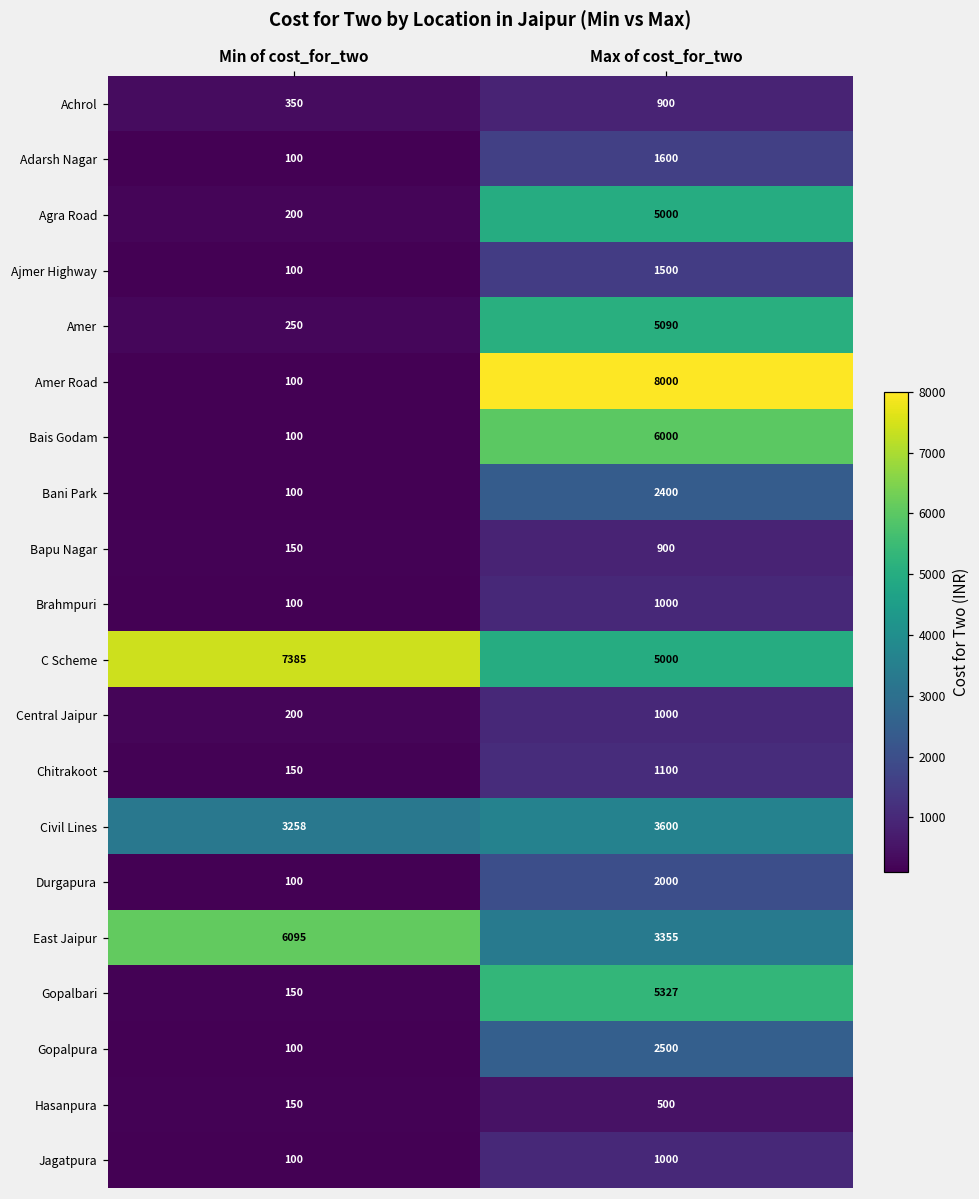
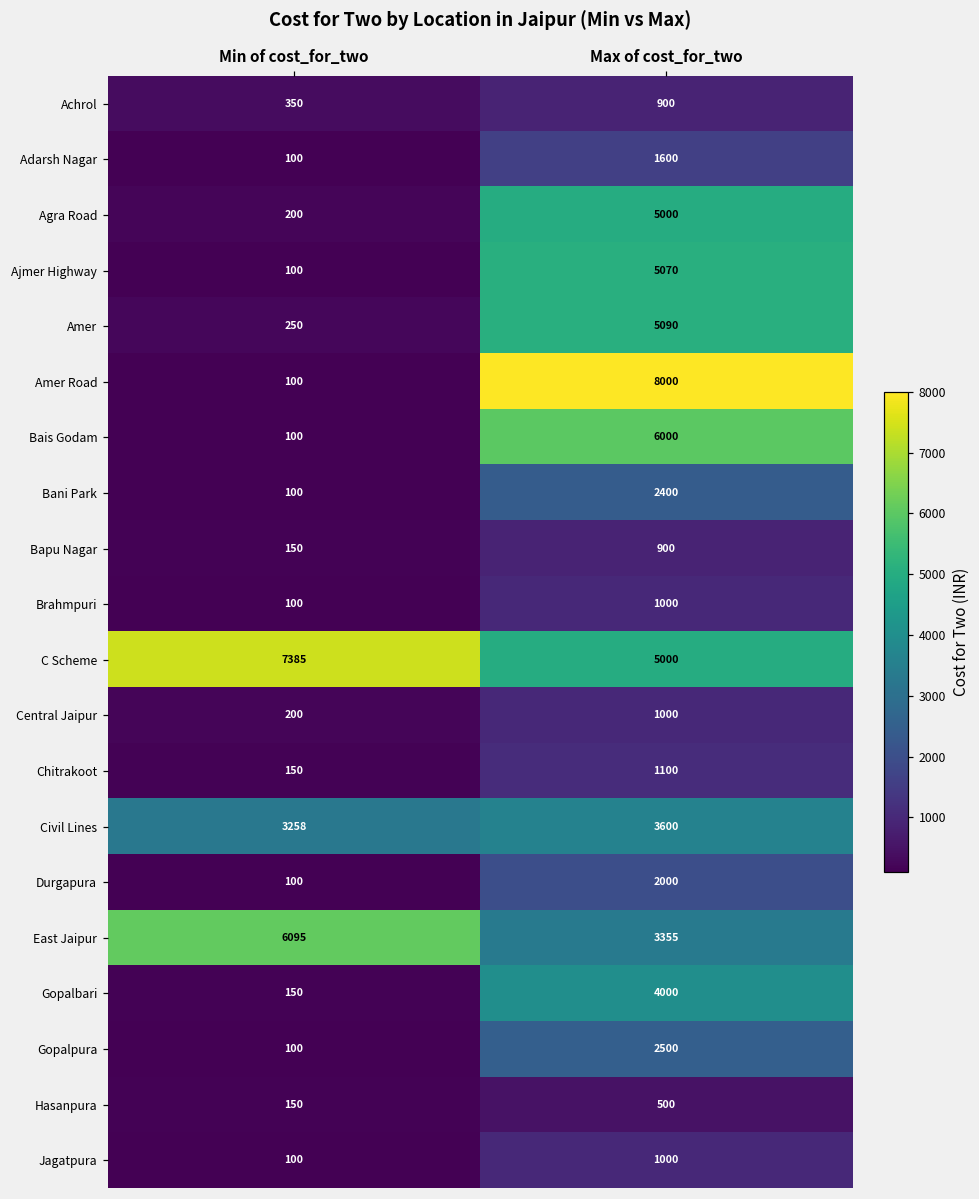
Ajmer Highway, Max of cost_for_two: 1500 -> 5070
Gopalbari, Max of cost_for_two: 5327 -> 4000
